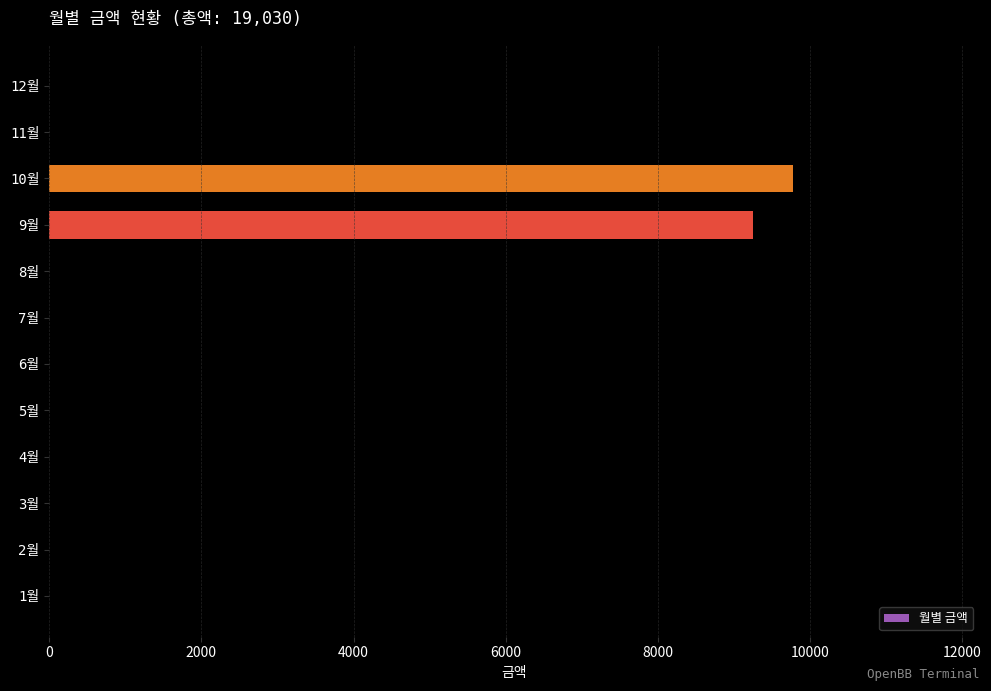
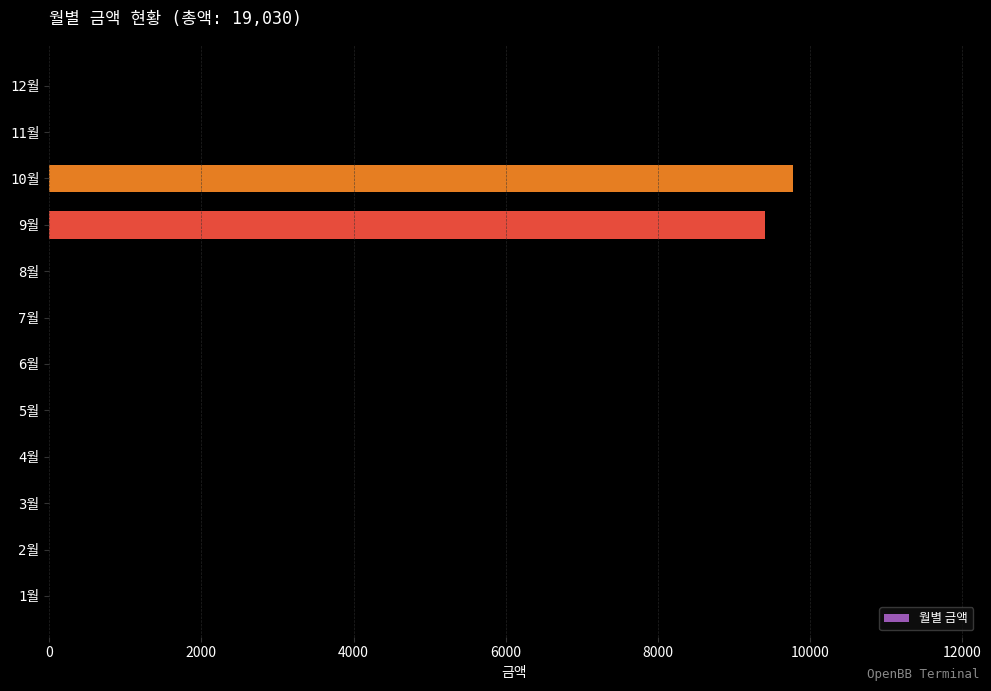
9월: 9300 -> 9400
